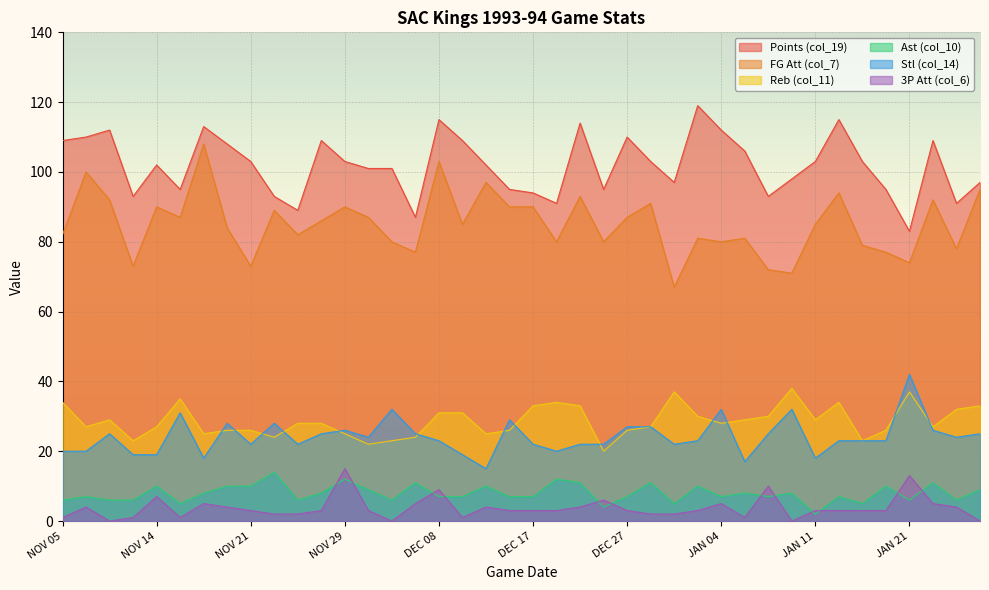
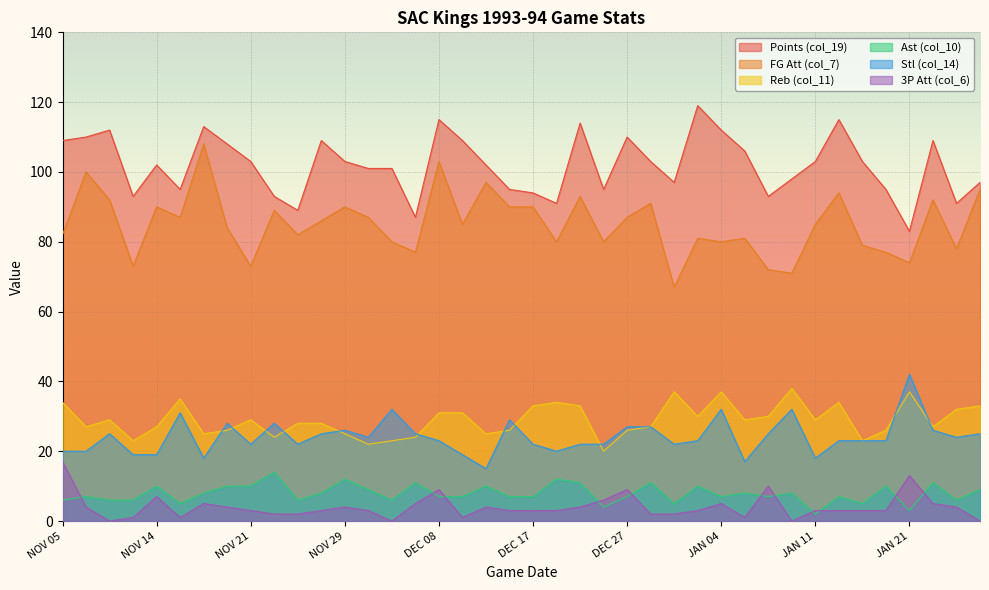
3P Att (col_6), NOV 05: 1 -> 17
Reb (col_11), NOV 21: 26 -> 29
3P Att (col_6), NOV 29: 15 -> 4
3P Att (col_6), DEC 27: 3 -> 9
Reb (col_11), JAN 04: 28 -> 37
Ast (col_10), JAN 21: 6 -> 3
